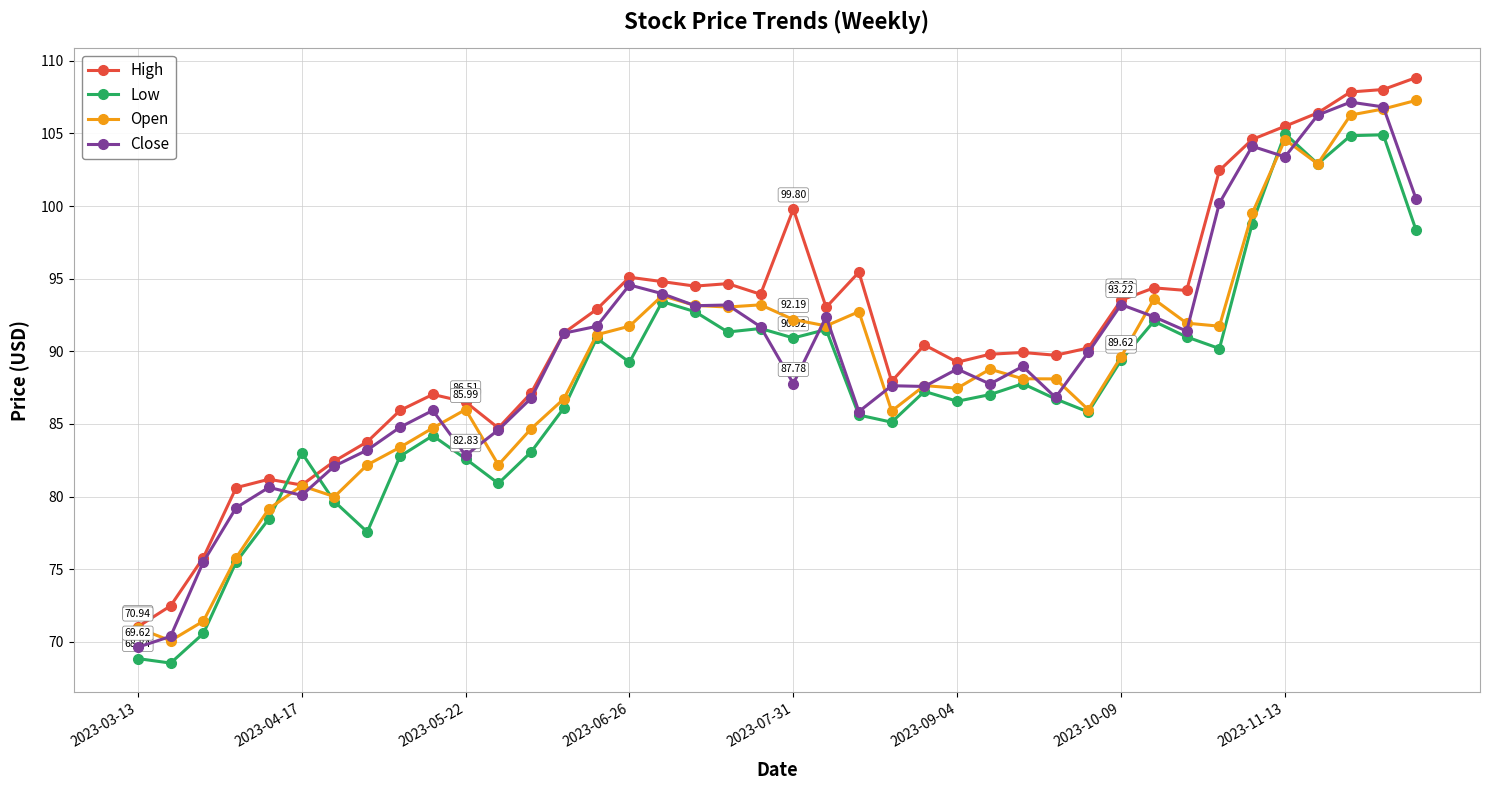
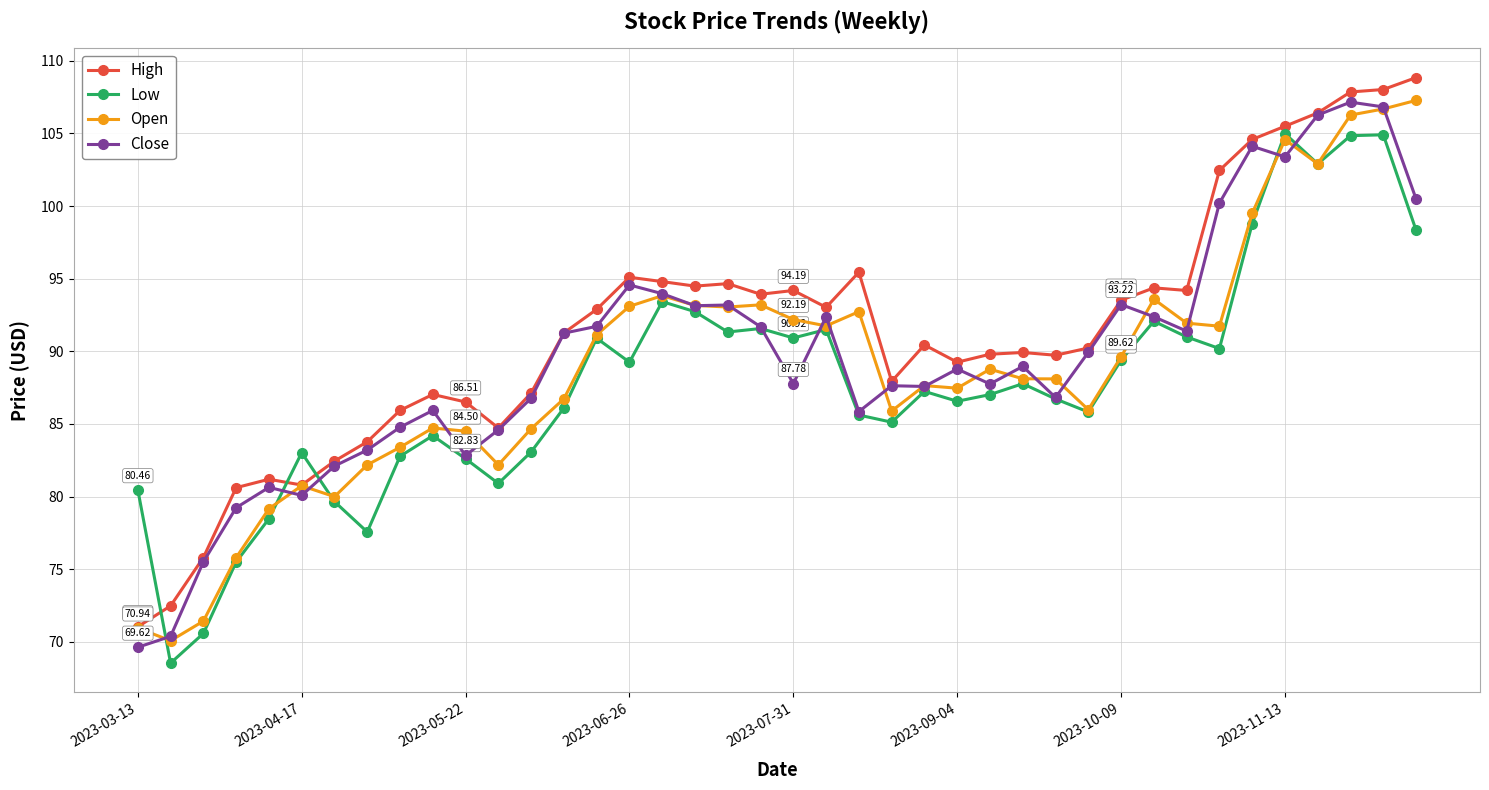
Low, 2023-03-13: 68.84 -> 80.46
Open, 2023-05-22: 85.99 -> 84.50
Open, 2023-06-26: 91.7 -> 93.1
High, 2023-07-31: 99.80 -> 94.19
